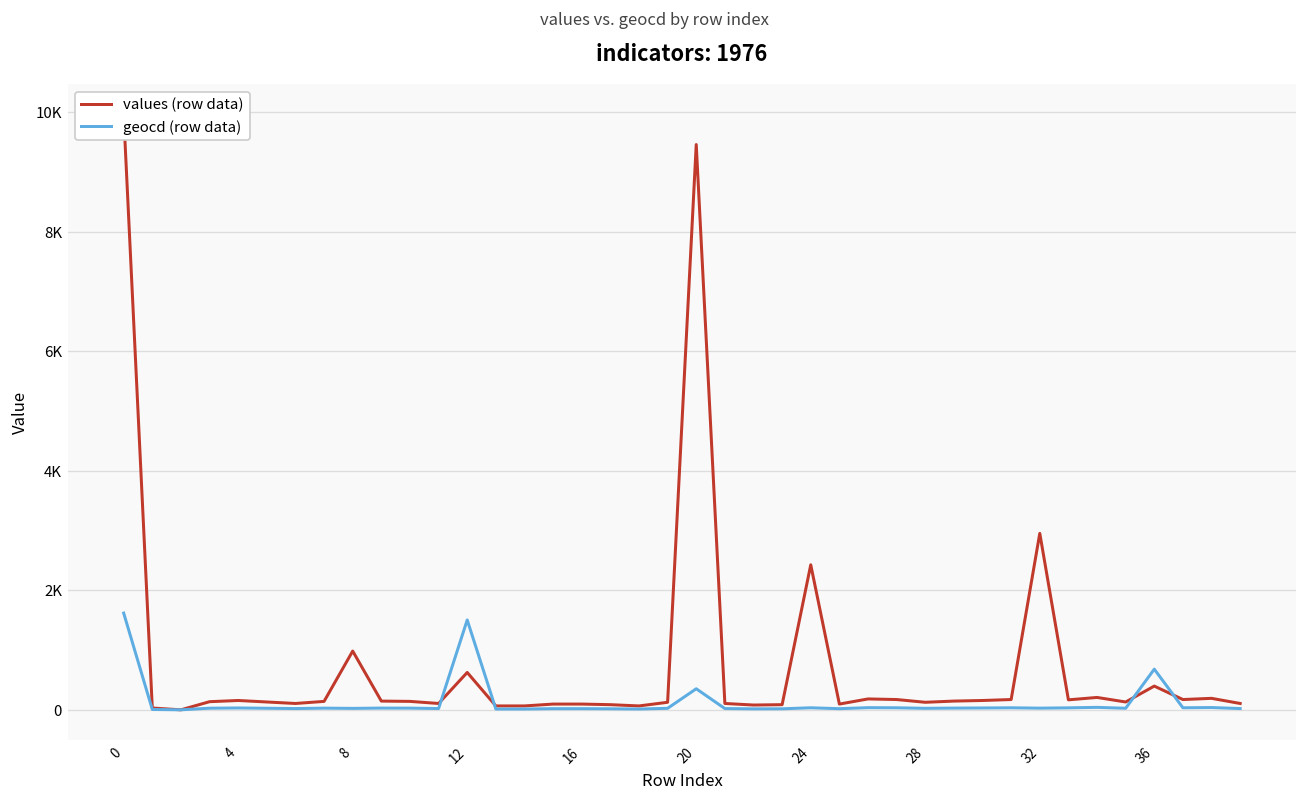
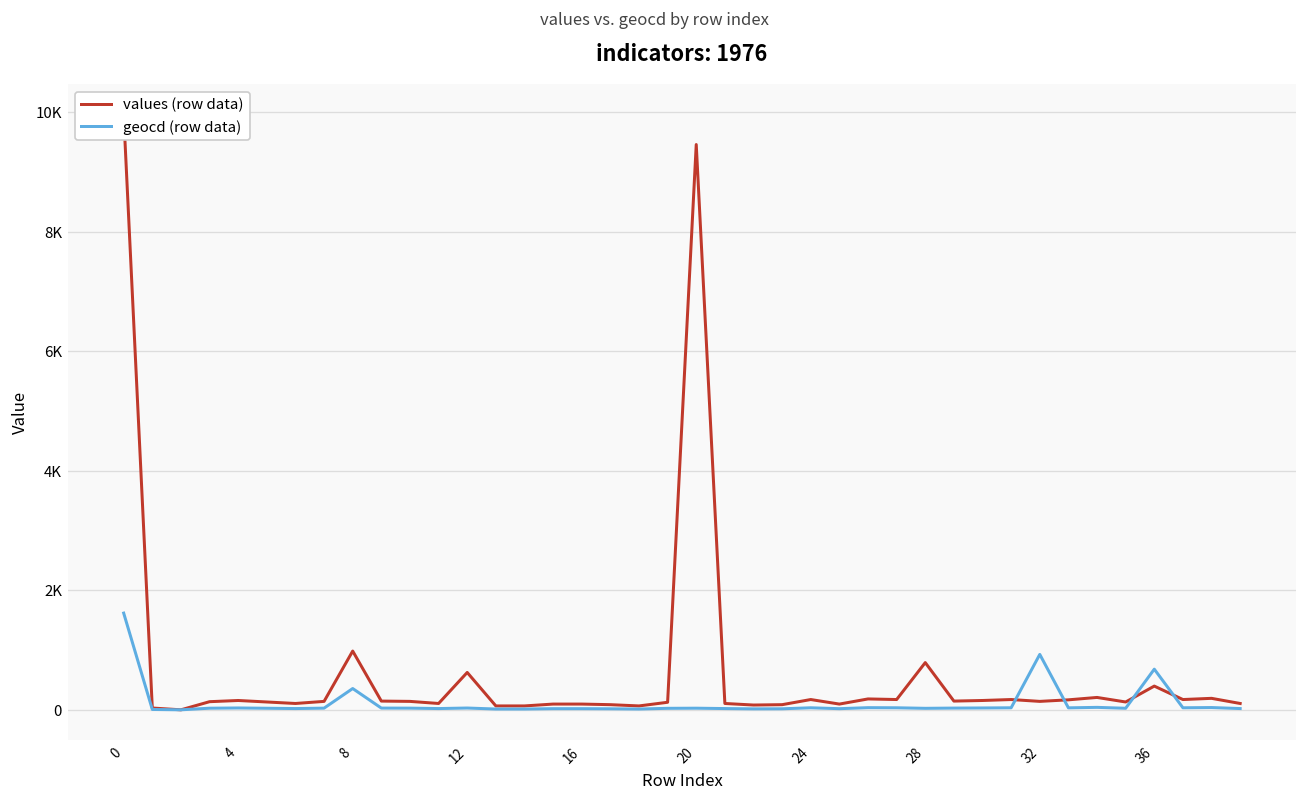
geocd (row data), 8: 0 -> 400
geocd (row data), 12: 1500 -> 0
geocd (row data), 20: 400 -> 0
values (row data), 24: 2400 -> 200
values (row data), 28: 100 -> 800
values (row data), 32: 3000 -> 100
geocd (row data), 32: 0 -> 900
